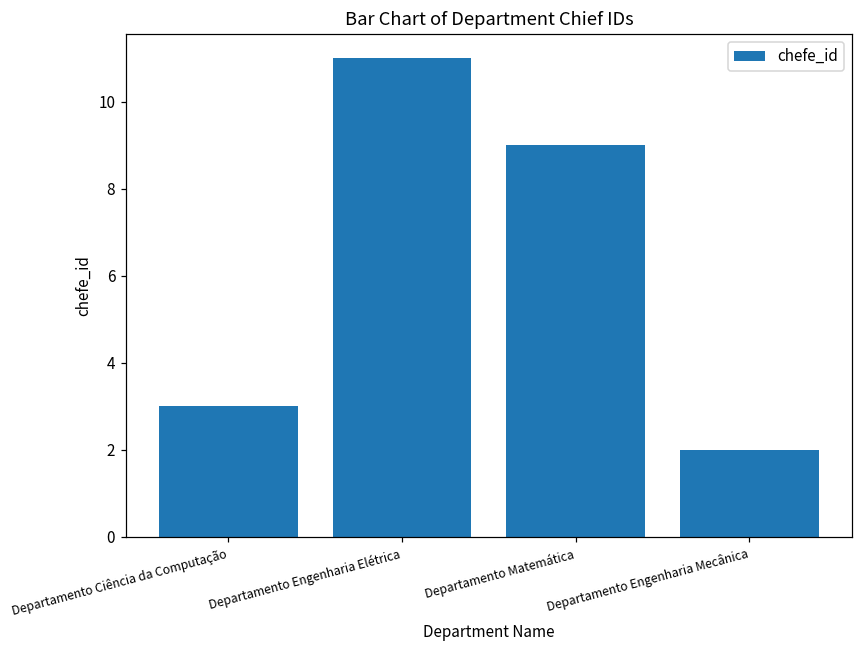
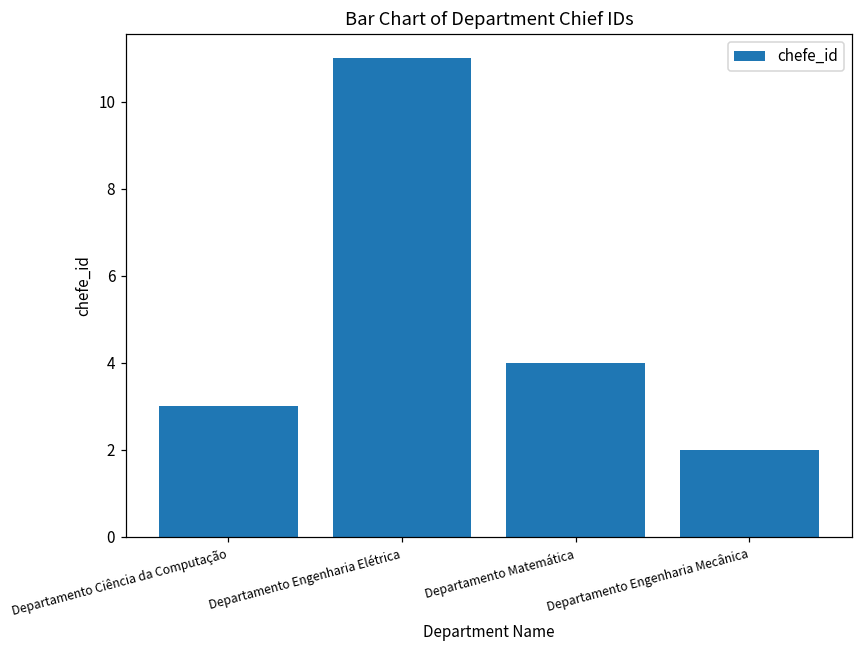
Departamento Matemática: 9 -> 4
